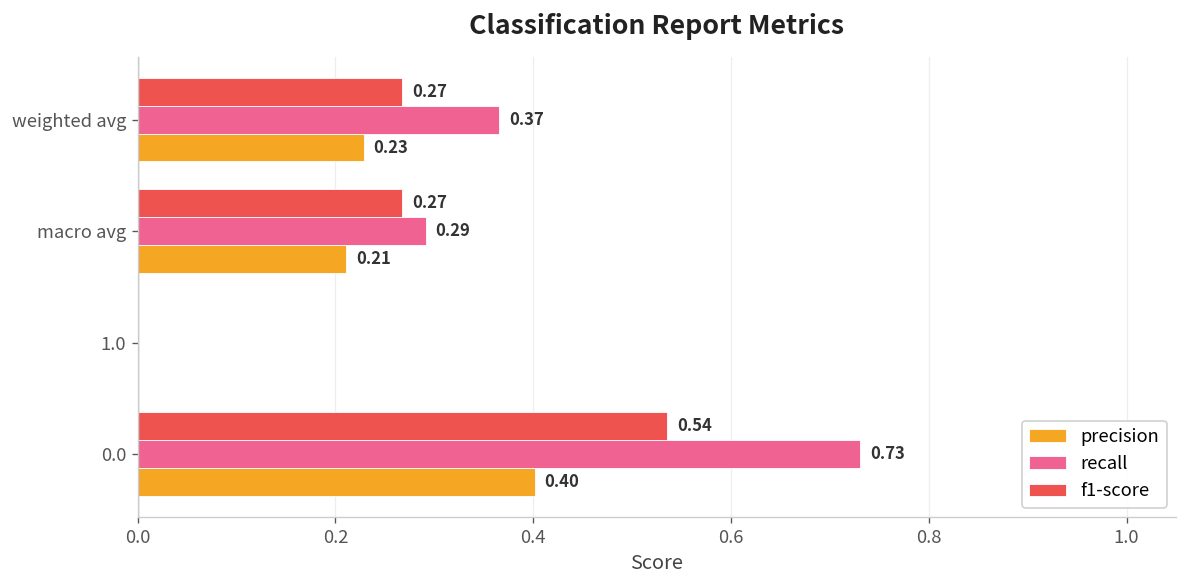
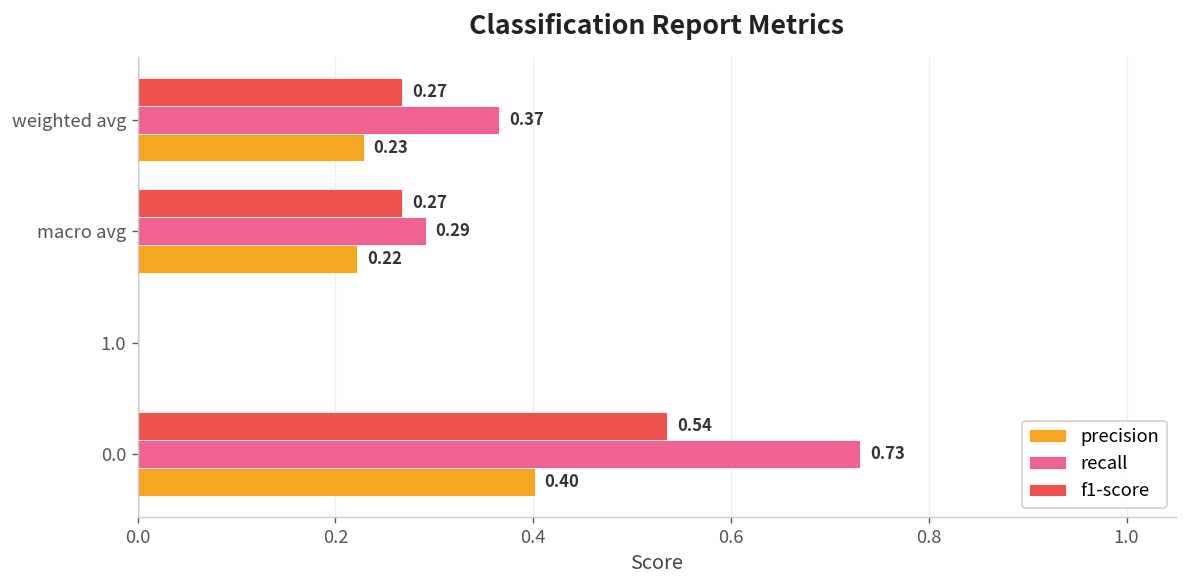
precision, macro avg: 0.21 -> 0.22
